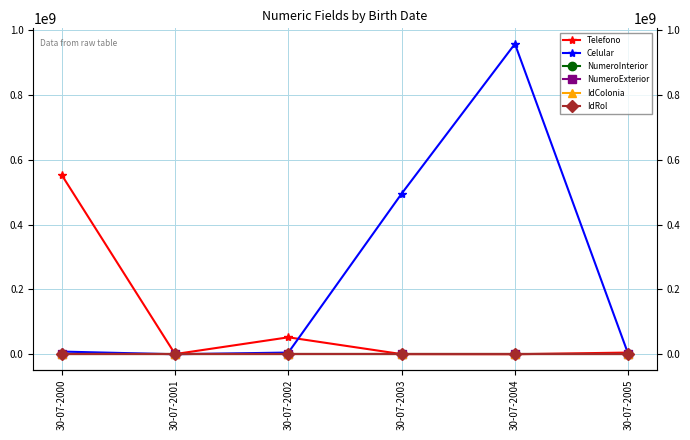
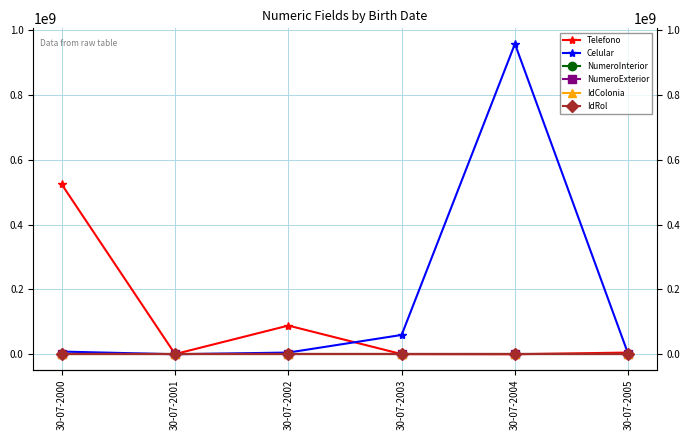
Telefono, 30-07-2000: 550000000 -> 520000000
Telefono, 30-07-2002: 50000000 -> 90000000
Celular, 30-07-2003: 500000000 -> 60000000
